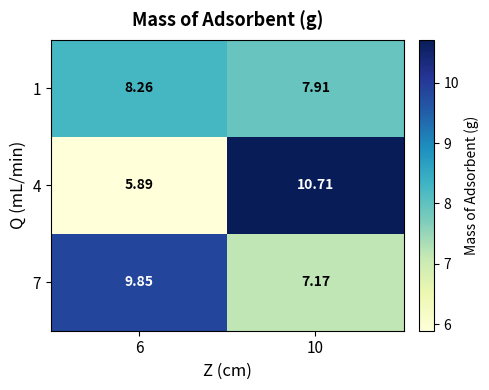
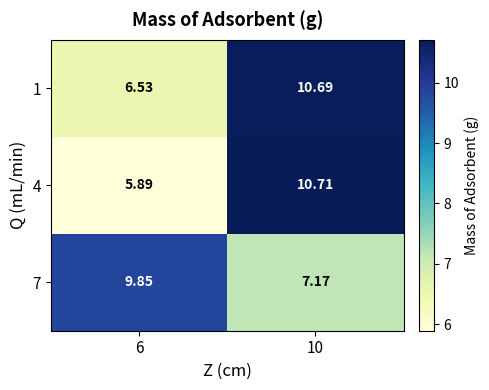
1, 6: 8.26 -> 6.53
1, 10: 7.91 -> 10.69
